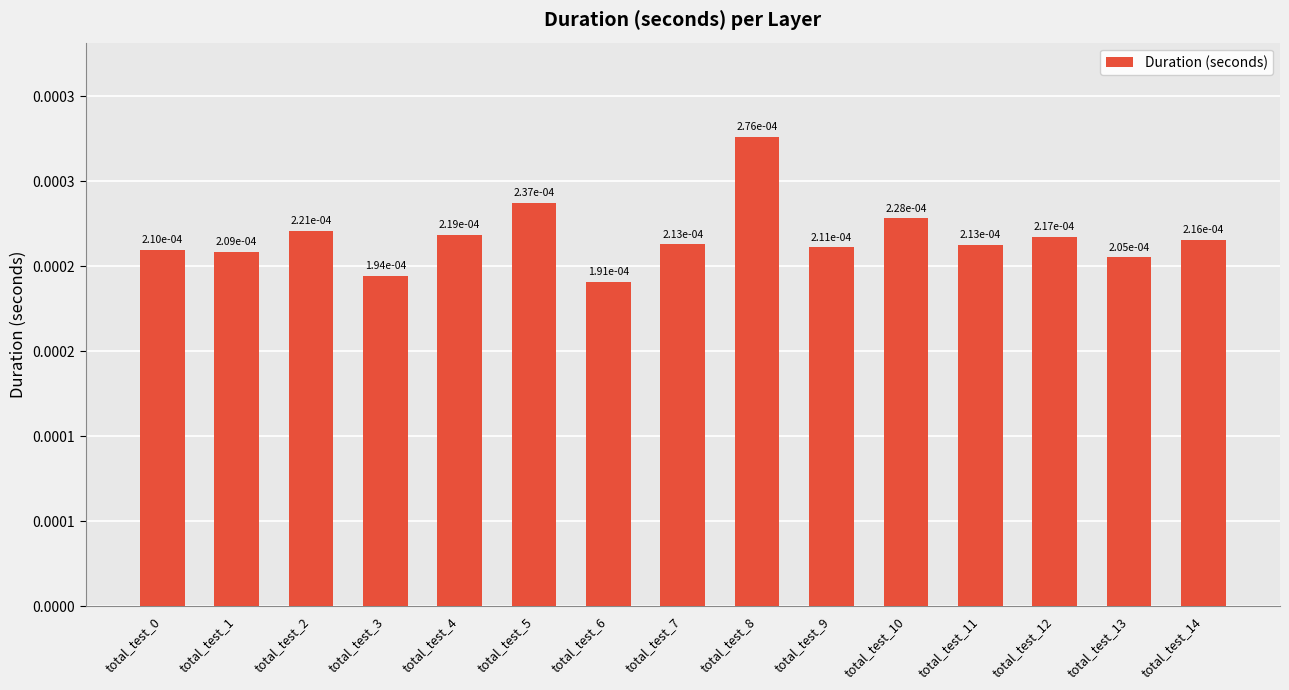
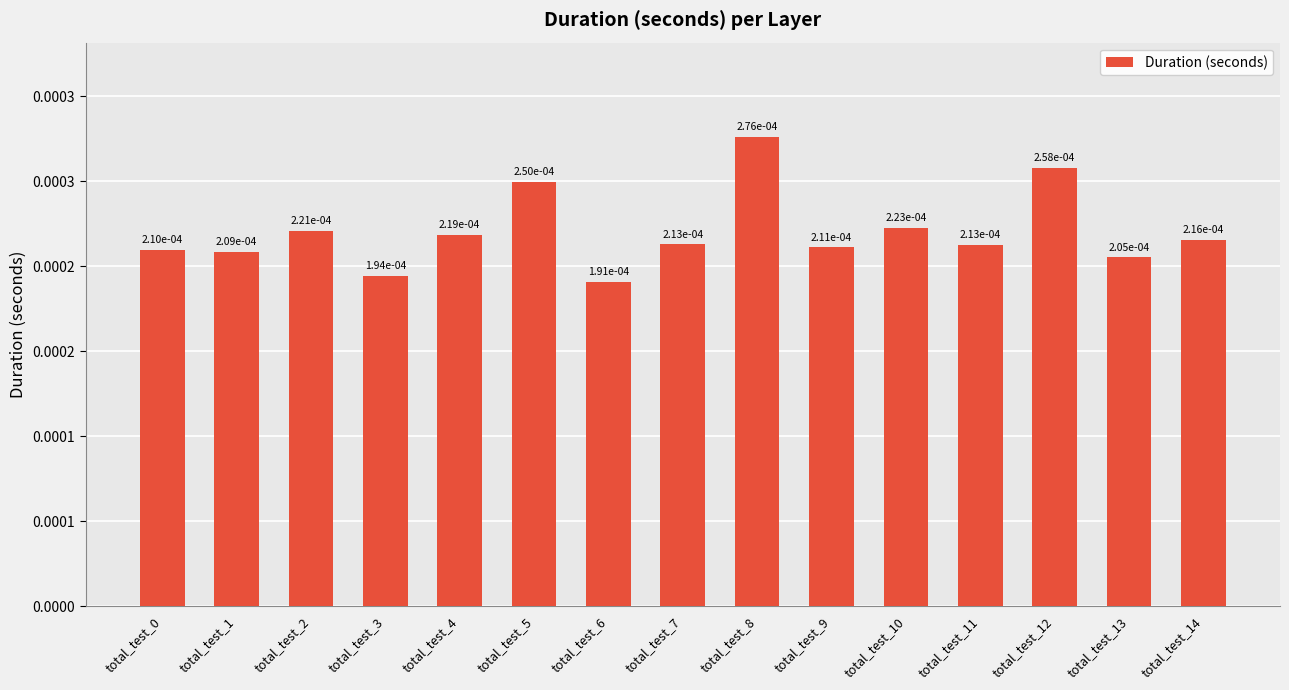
total_test_5: 2.37e-04 -> 2.50e-04
total_test_10: 2.28e-04 -> 2.23e-04
total_test_12: 2.17e-04 -> 2.58e-04
